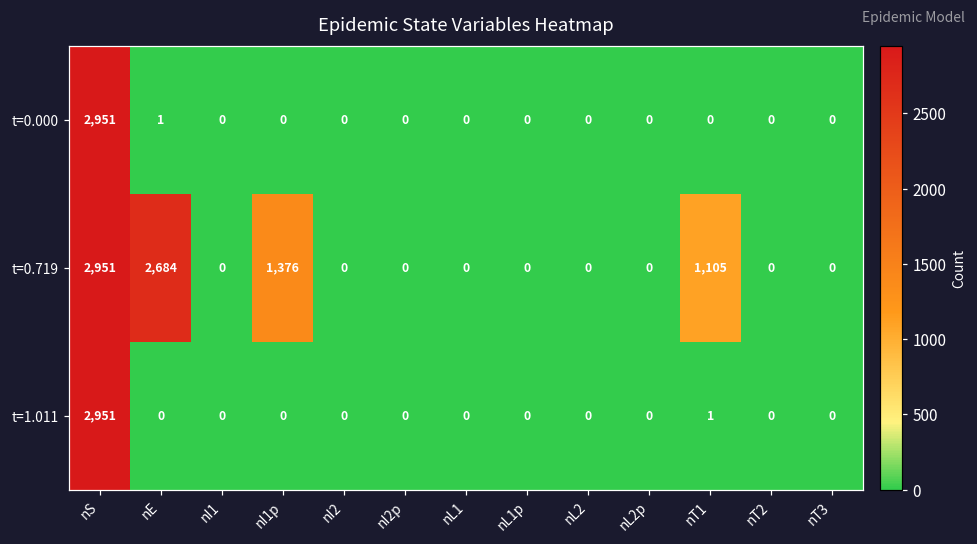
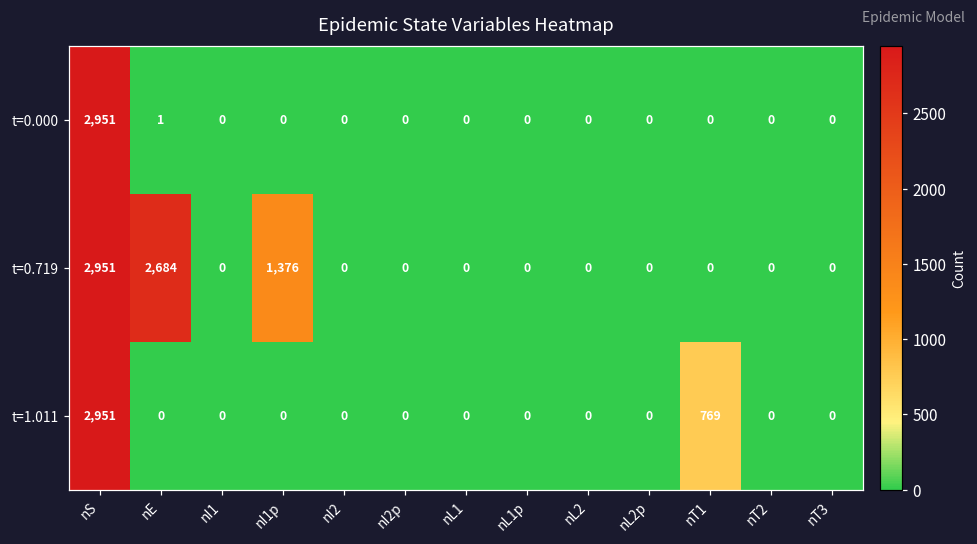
t=0.719, nT1: 1,105 -> 0
t=1.011, nT1: 1 -> 769
